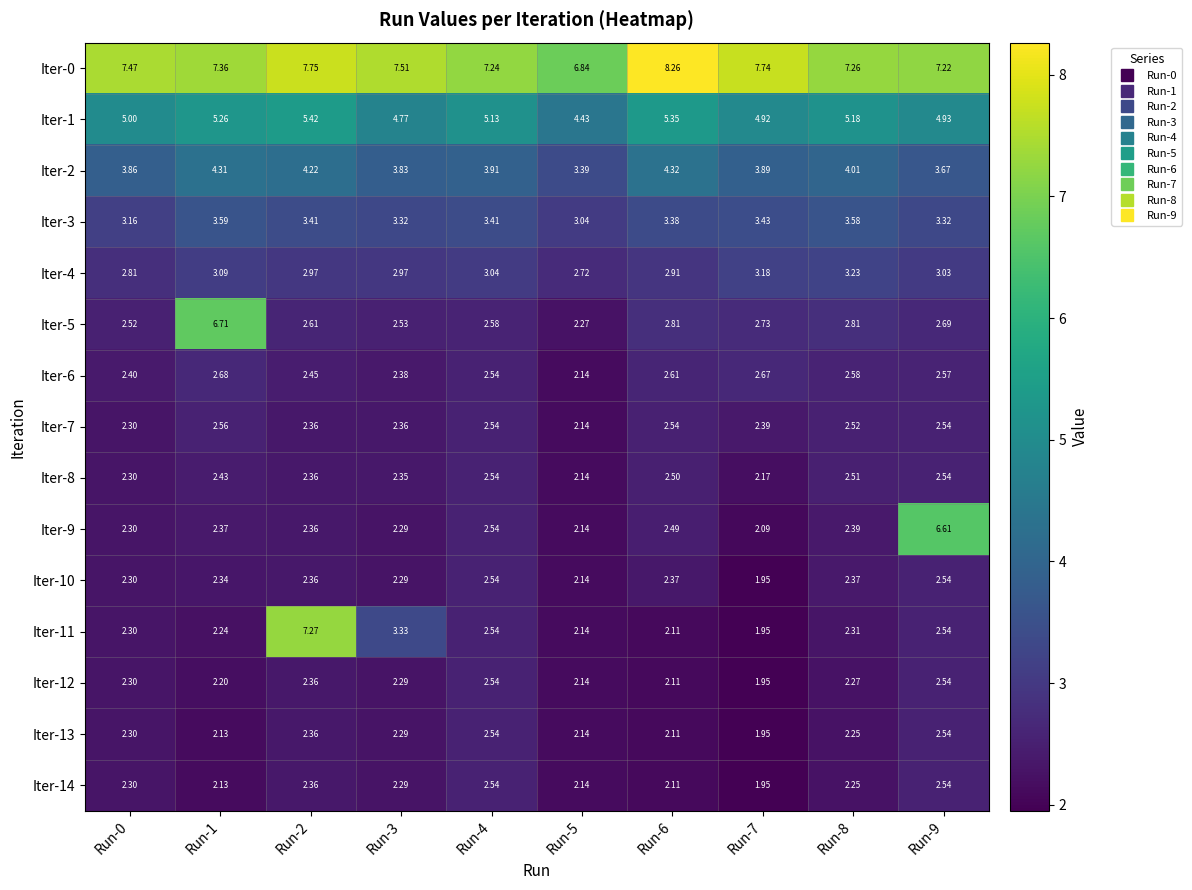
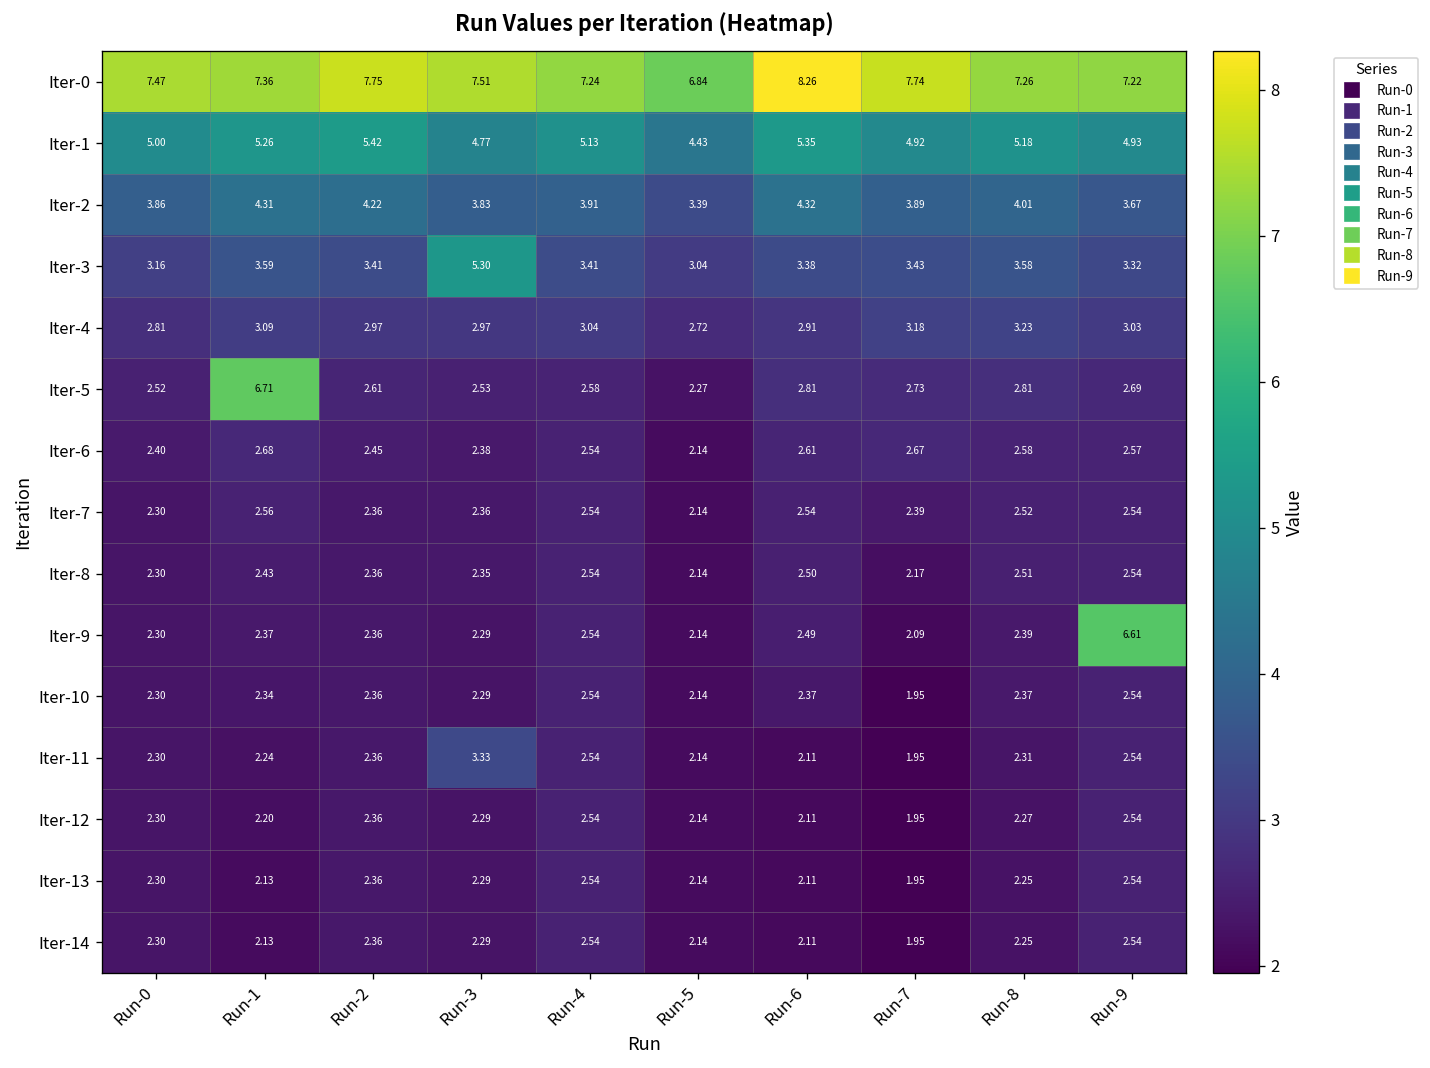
Iter-3, Run-3: 3.32 -> 5.30
Iter-11, Run-2: 7.27 -> 2.36
